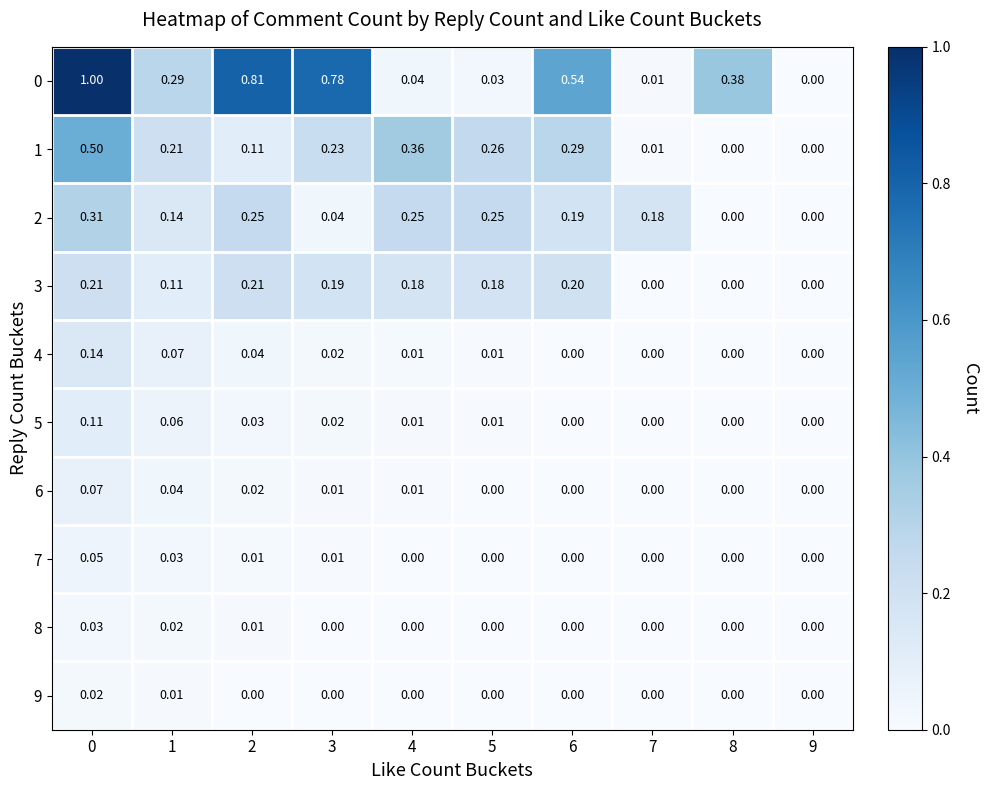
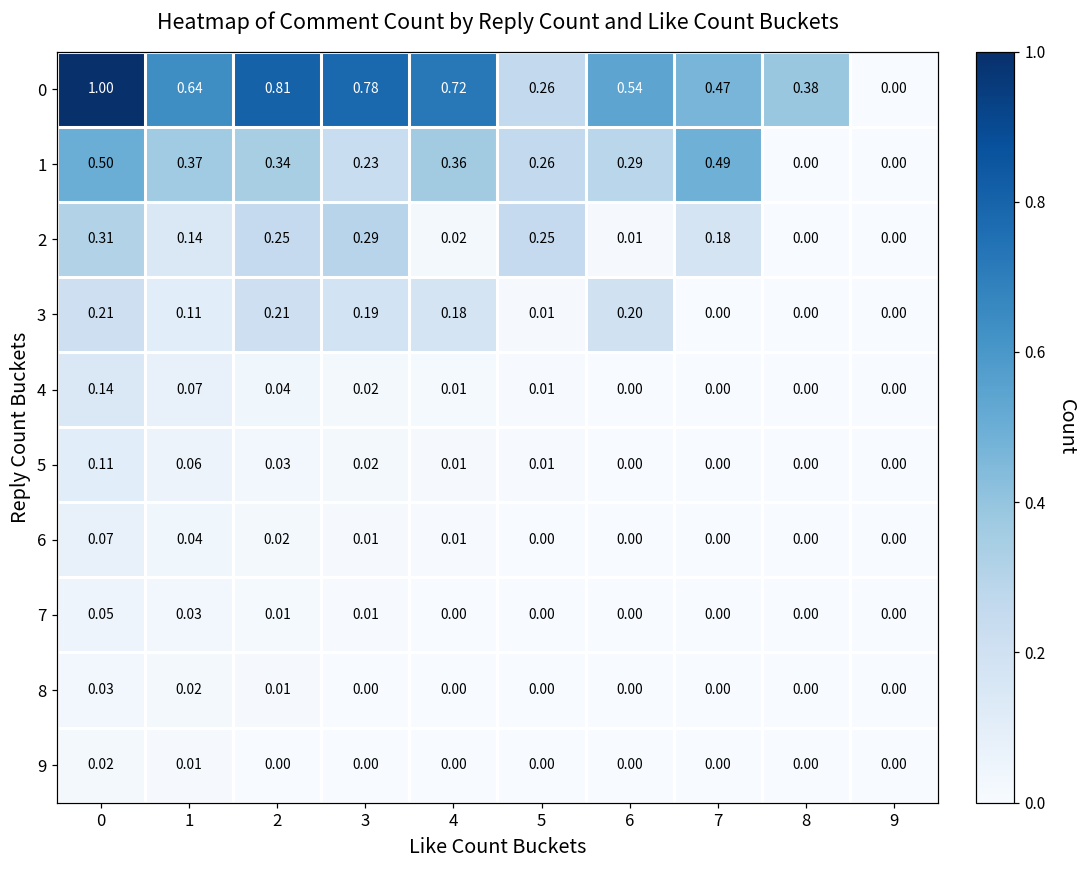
0, 1: 0.29 -> 0.64
0, 4: 0.04 -> 0.72
0, 5: 0.03 -> 0.26
0, 7: 0.01 -> 0.47
1, 1: 0.21 -> 0.37
1, 2: 0.11 -> 0.34
1, 7: 0.01 -> 0.49
2, 3: 0.04 -> 0.29
2, 4: 0.25 -> 0.02
2, 6: 0.19 -> 0.01
3, 5: 0.18 -> 0.01
